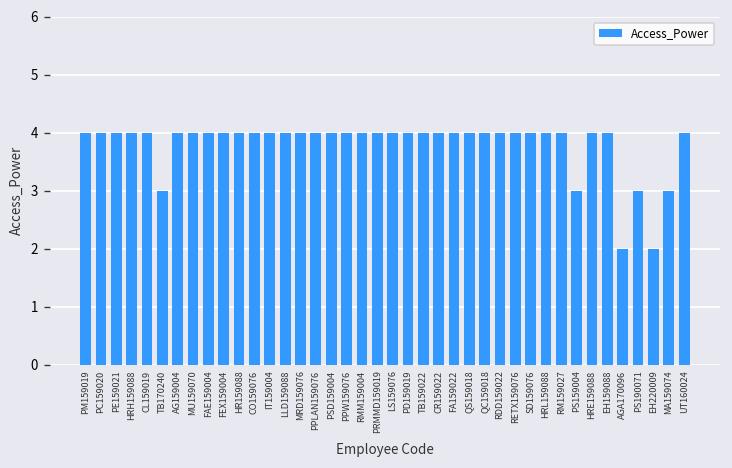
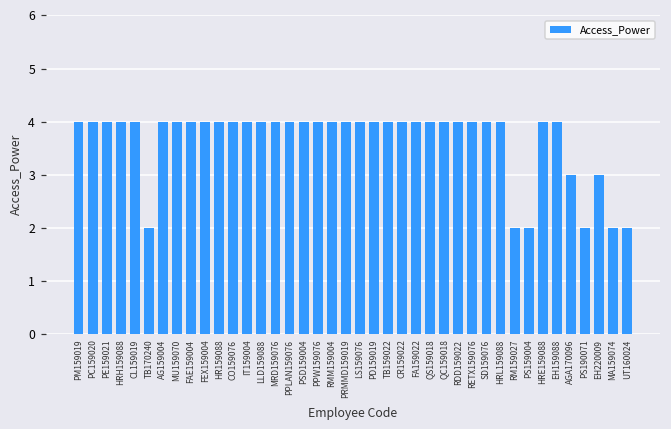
TB170240: 3 -> 2
RM159027: 4 -> 2
PS159004: 3 -> 2
AGA170096: 2 -> 3
PS190071: 3 -> 2
EH220009: 2 -> 3
MA159074: 3 -> 2
UT160024: 4 -> 2
